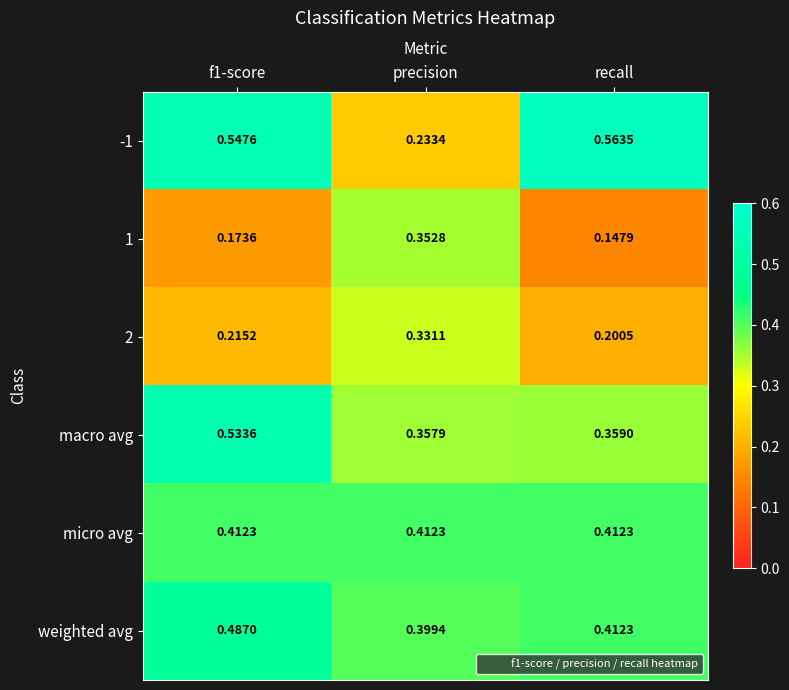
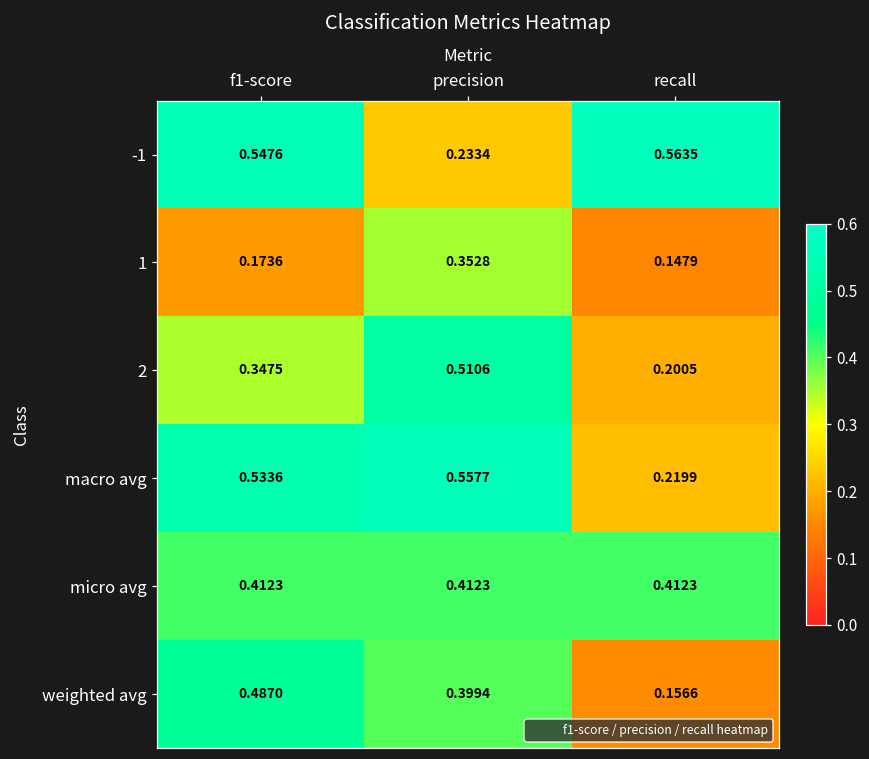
2, f1-score: 0.2152 -> 0.3475
2, precision: 0.3311 -> 0.5106
macro avg, precision: 0.3579 -> 0.5577
macro avg, recall: 0.3590 -> 0.2199
weighted avg, recall: 0.4123 -> 0.1566
